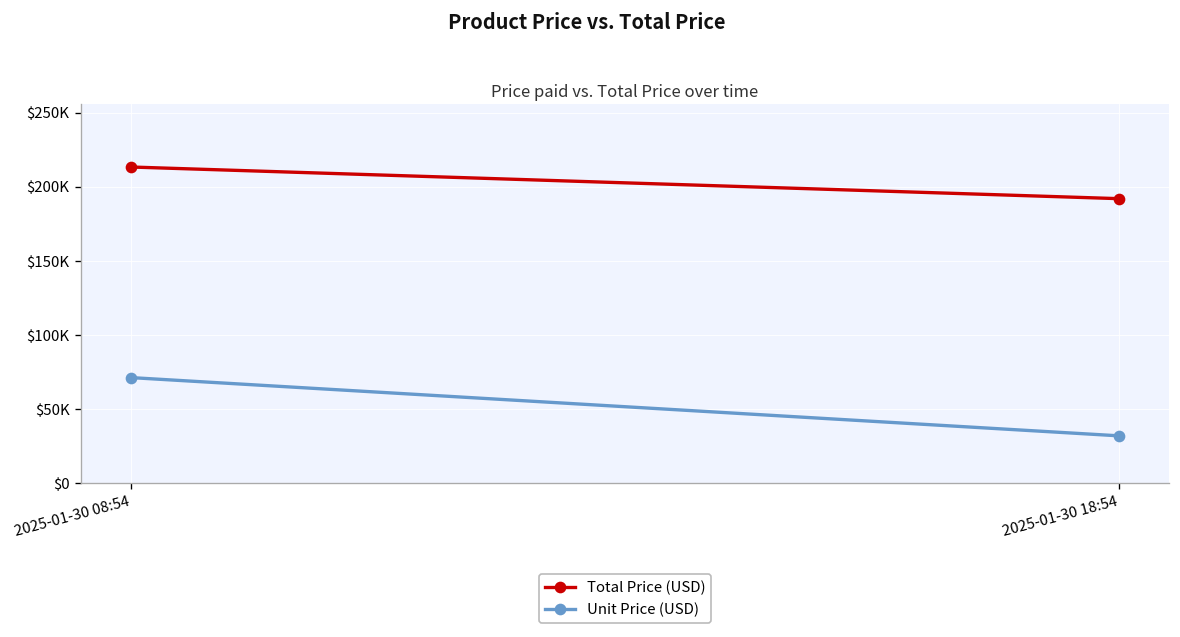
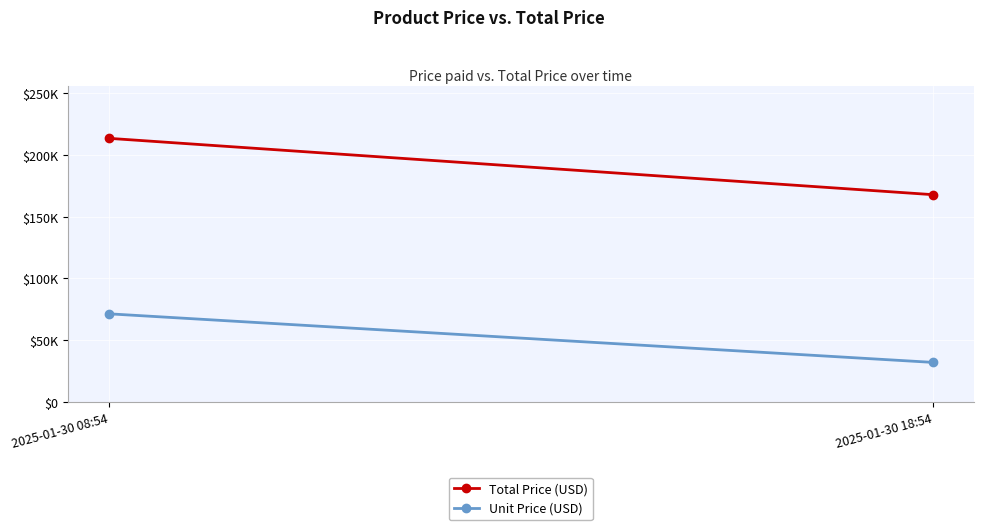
Total Price (USD), 2025-01-30 18:54: $192000 -> $168000
